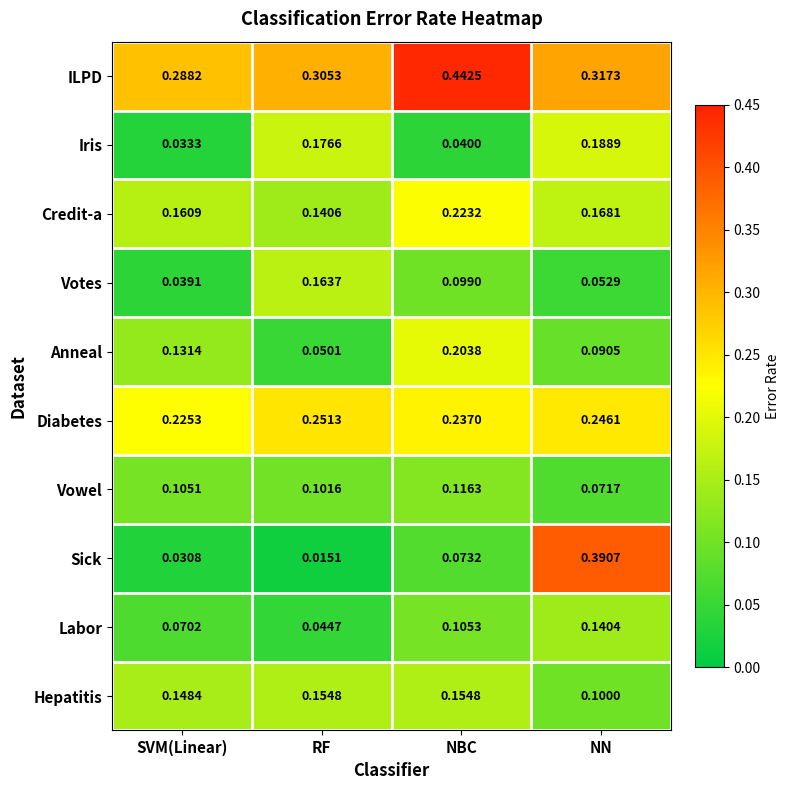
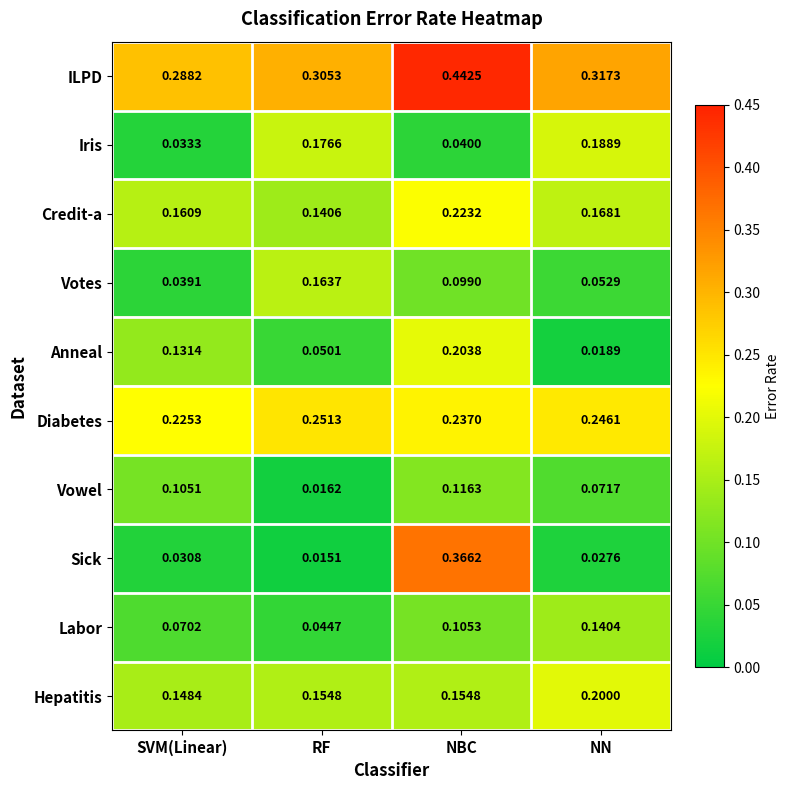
Anneal, NN: 0.0905 -> 0.0189
Vowel, RF: 0.1016 -> 0.0162
Sick, NBC: 0.0732 -> 0.3662
Sick, NN: 0.3907 -> 0.0276
Hepatitis, NN: 0.1000 -> 0.2000
